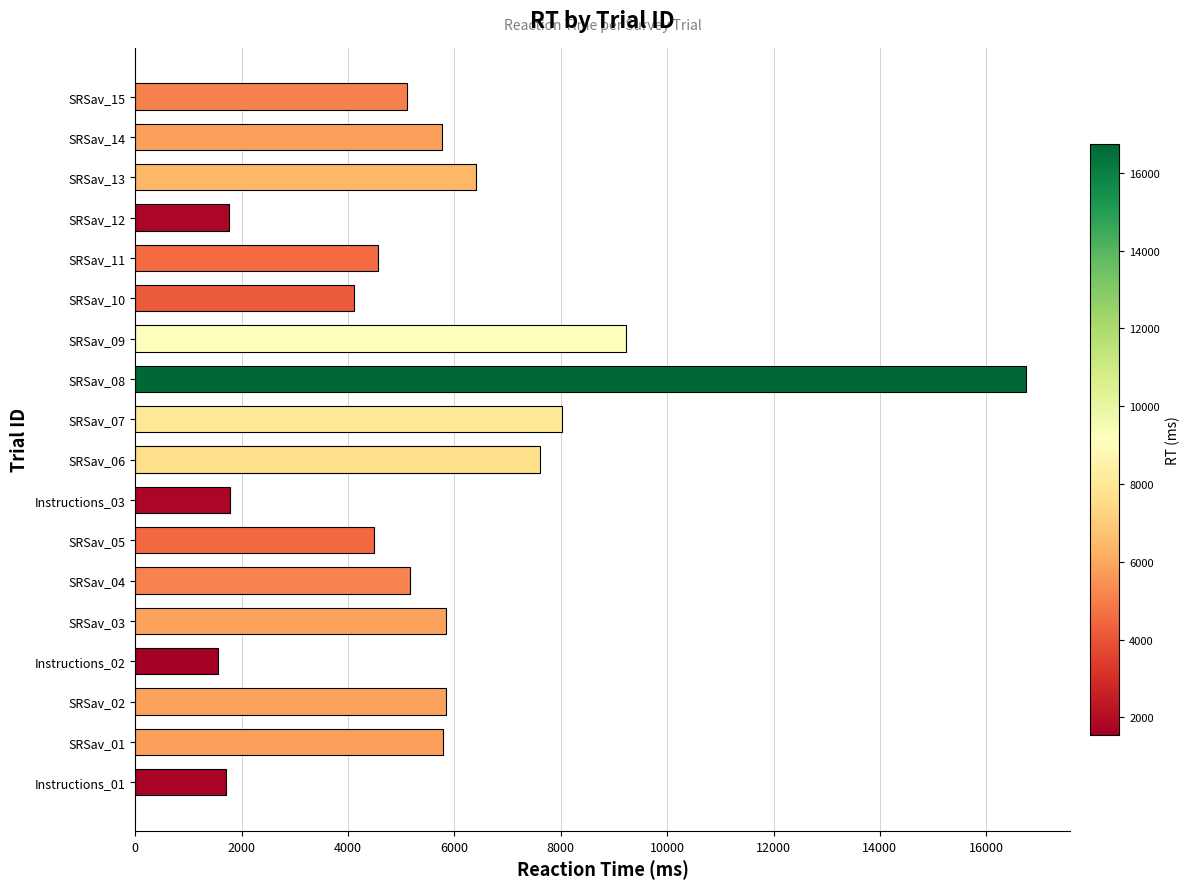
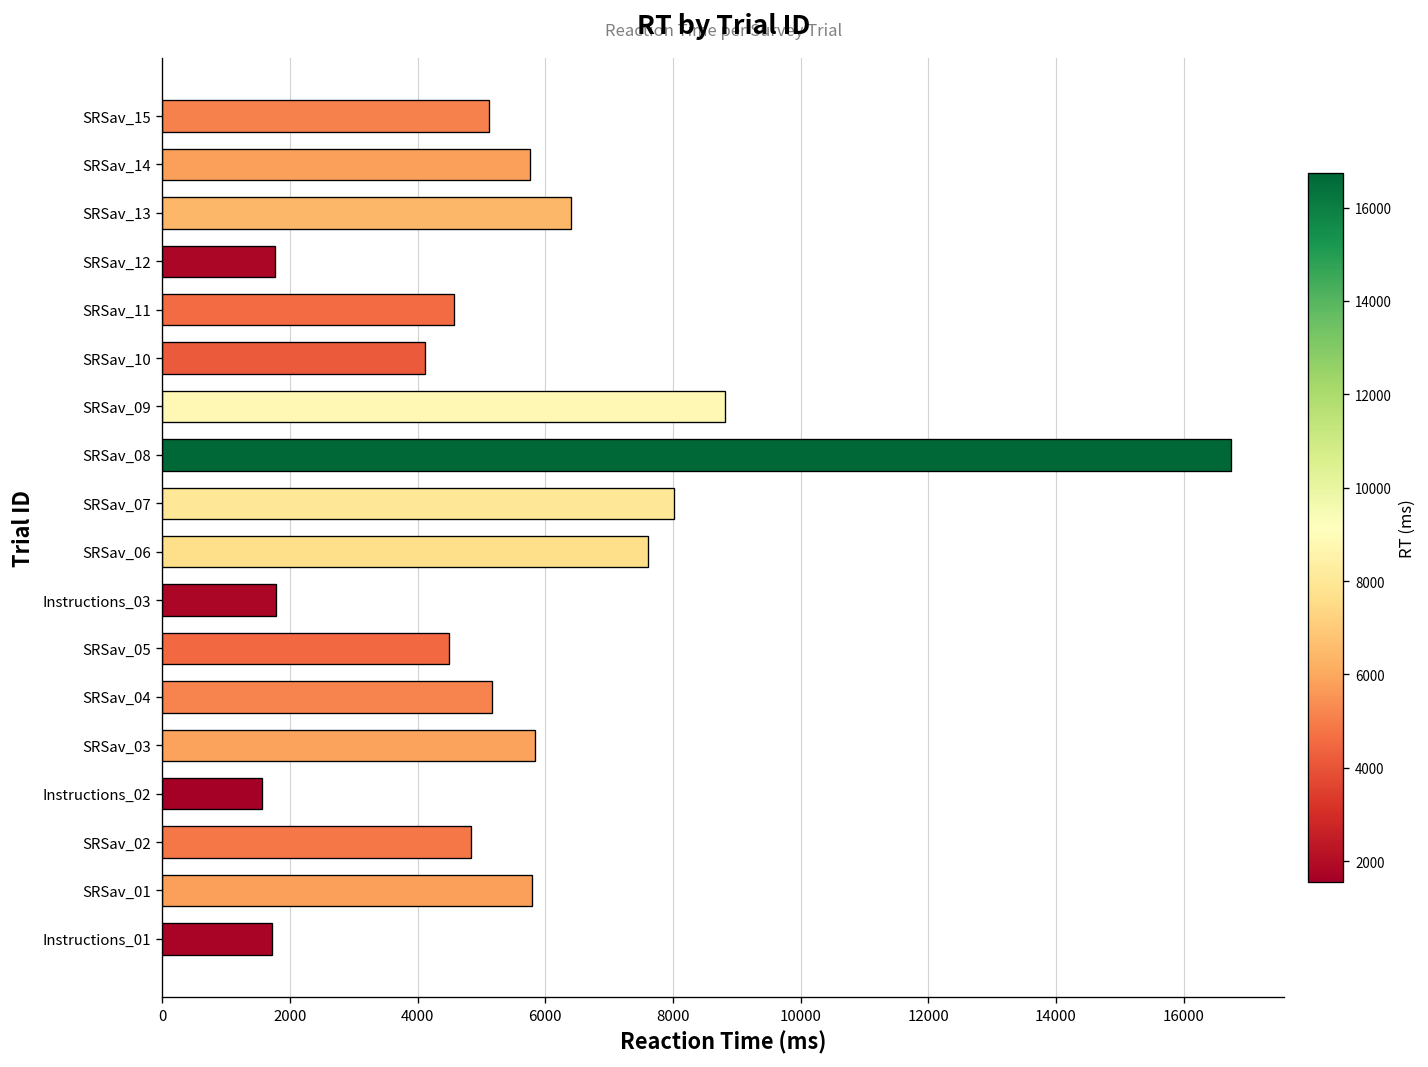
SRSav_09: 9200 -> 8800
SRSav_02: 5800 -> 4800
